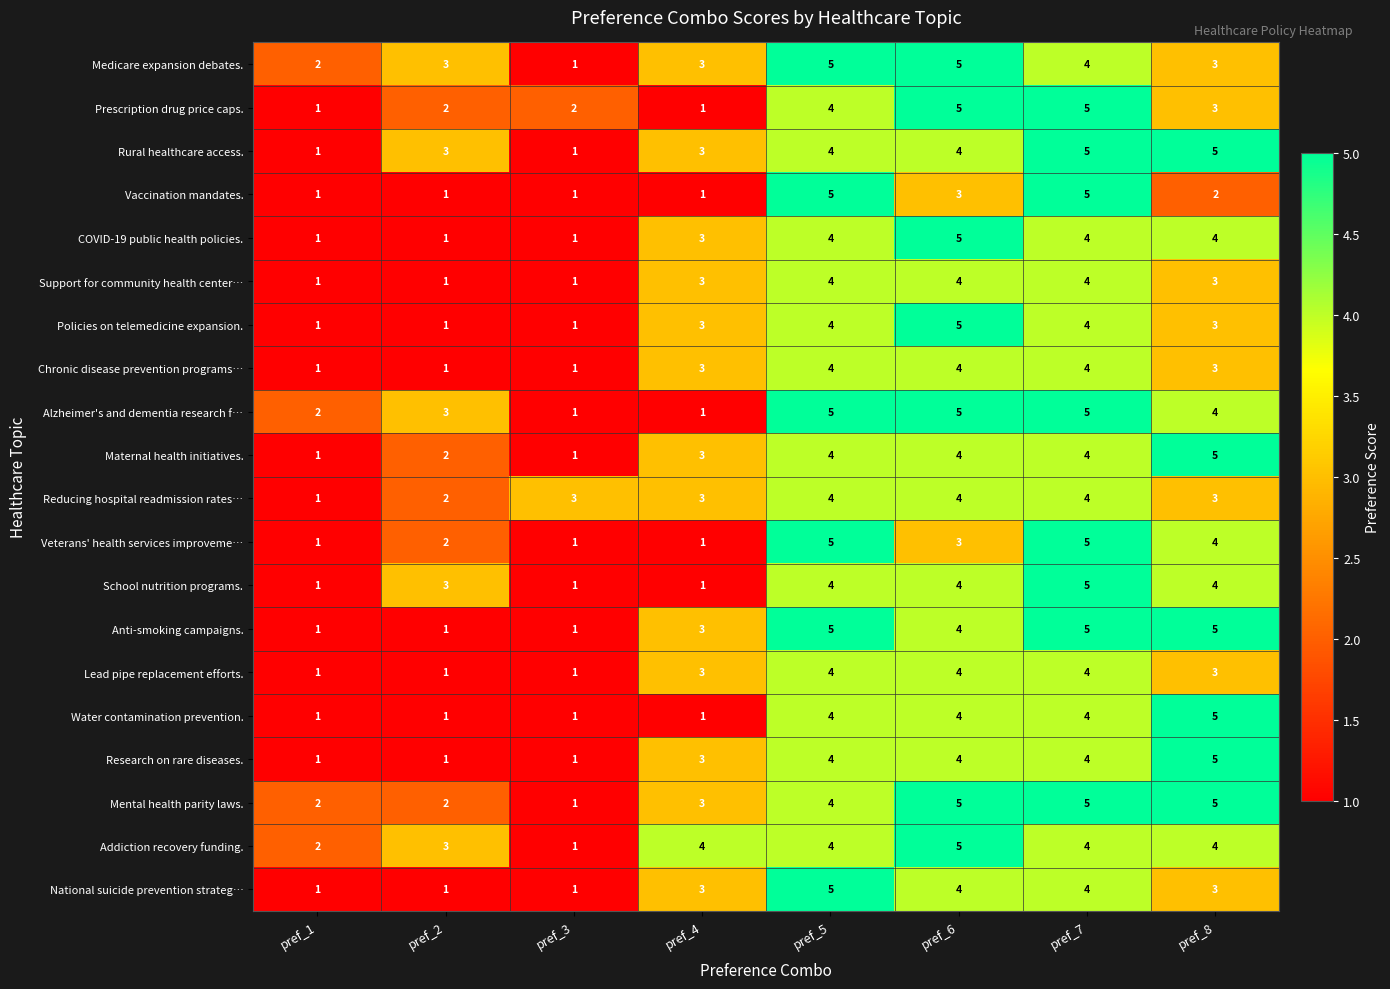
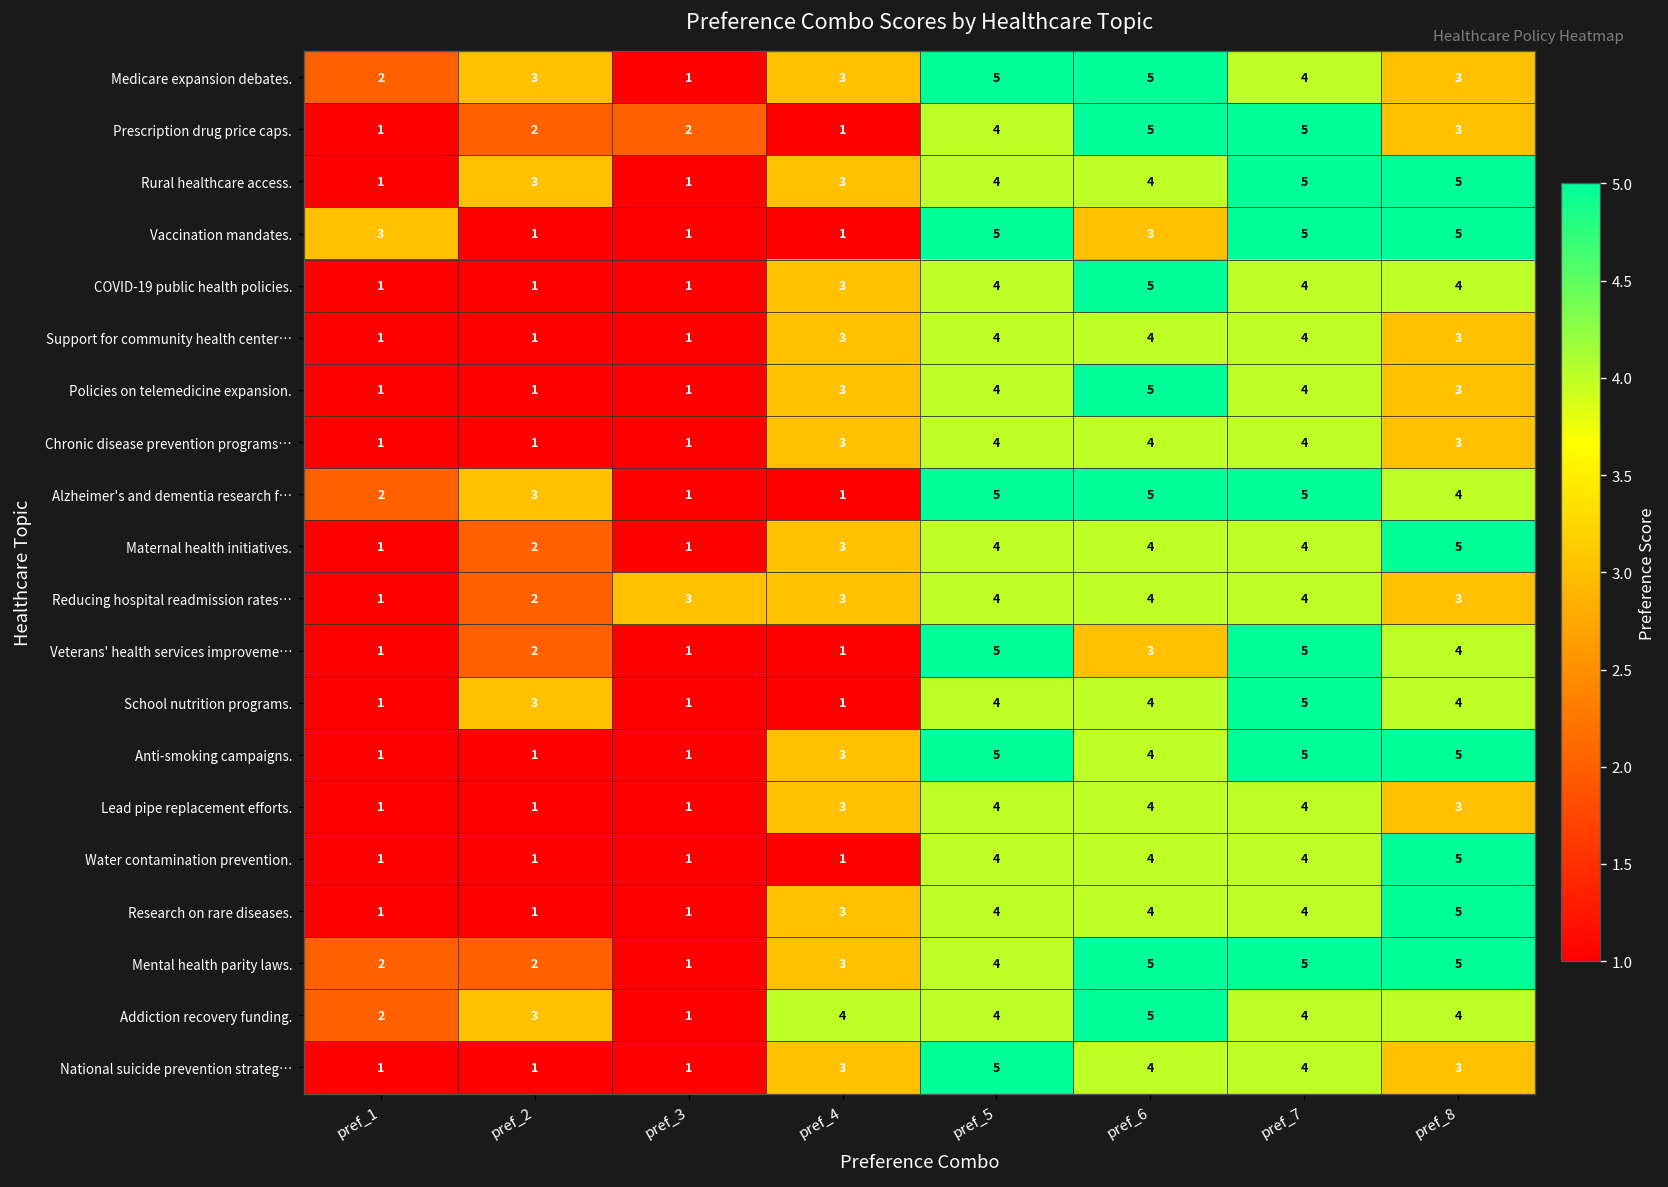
Vaccination mandates., pref_1: 1 -> 3
Vaccination mandates., pref_8: 2 -> 5
